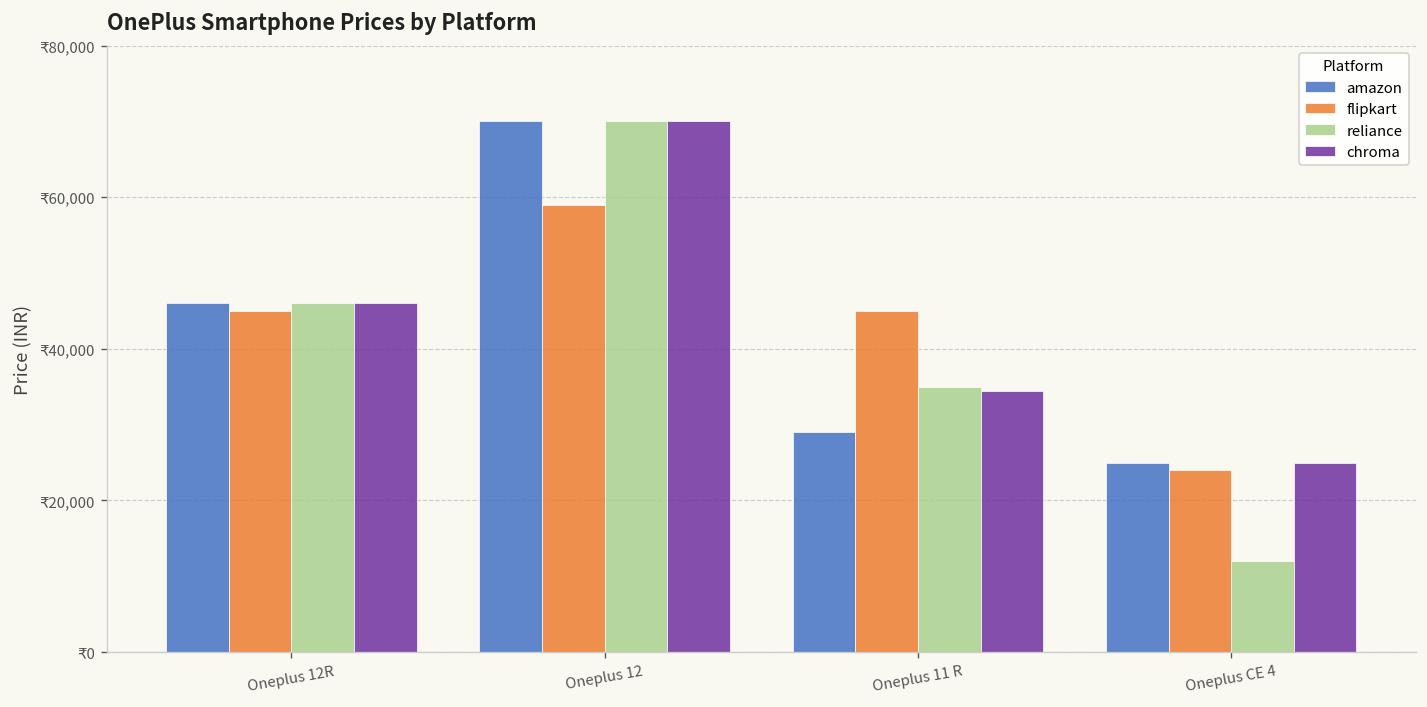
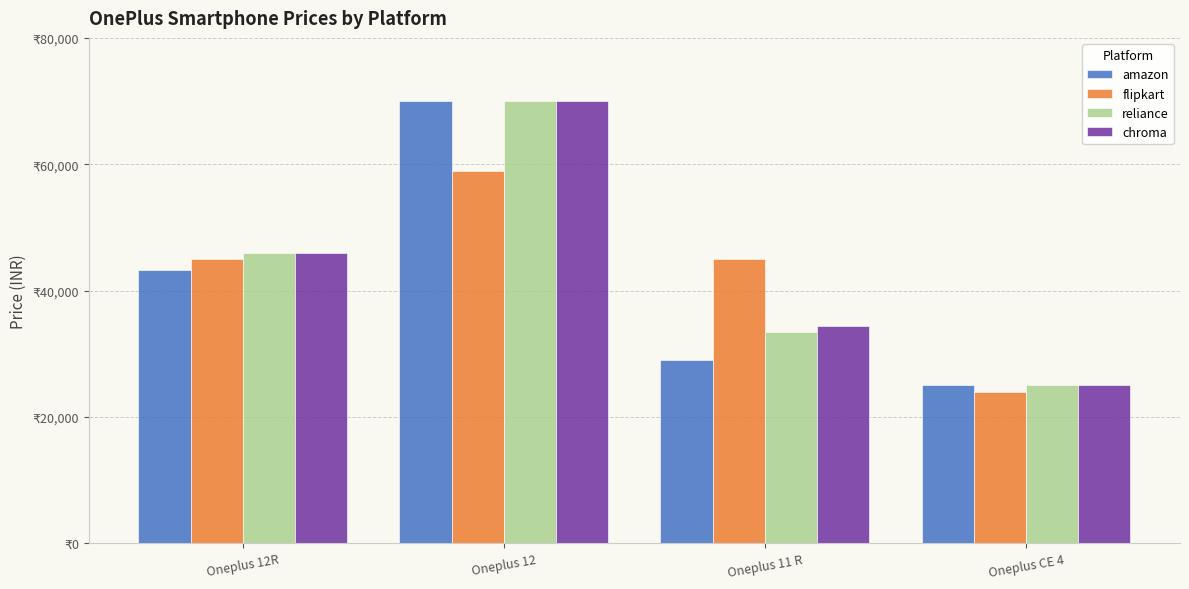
amazon, Oneplus 12R: ₹46,000 -> ₹43,000
reliance, Oneplus 11 R: ₹35,000 -> ₹33,000
reliance, Oneplus CE 4: ₹12,000 -> ₹25,000
